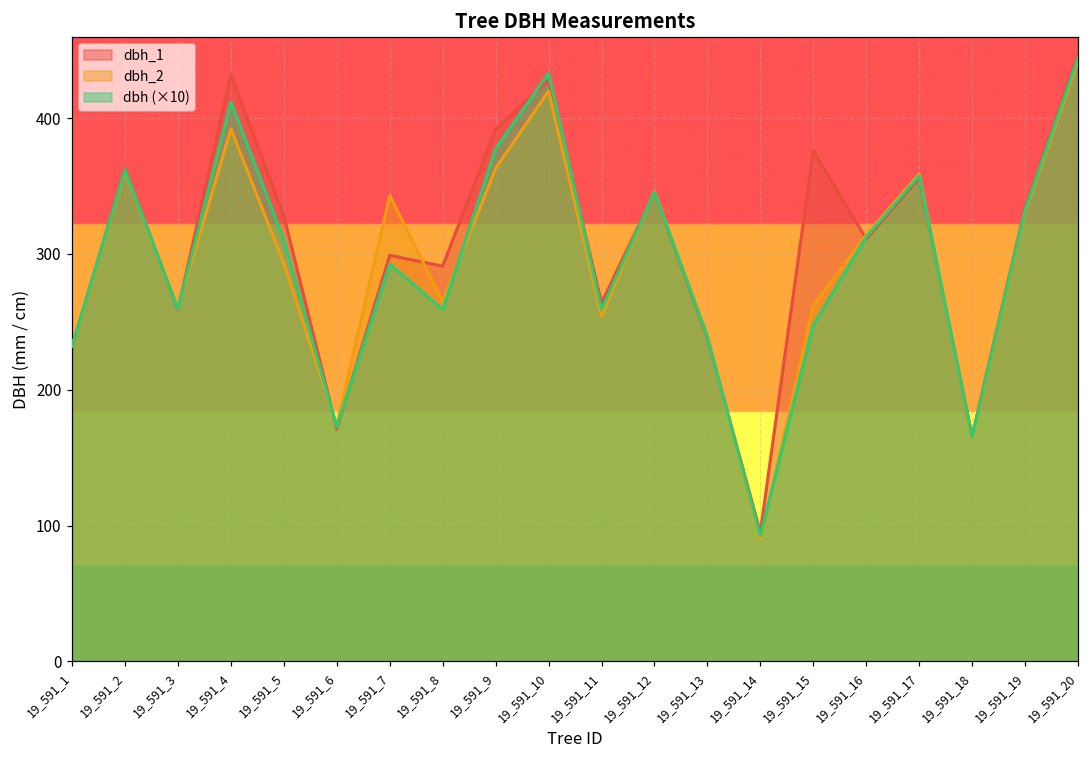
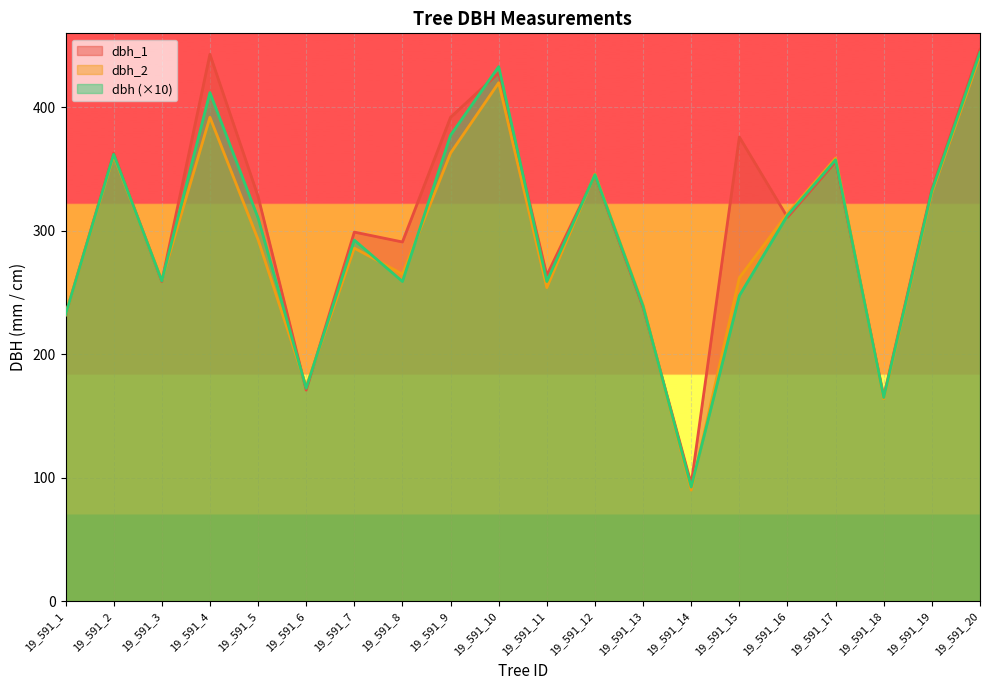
dbh_1, 19_591_4: 432 -> 443
dbh_2, 19_591_7: 343 -> 286
